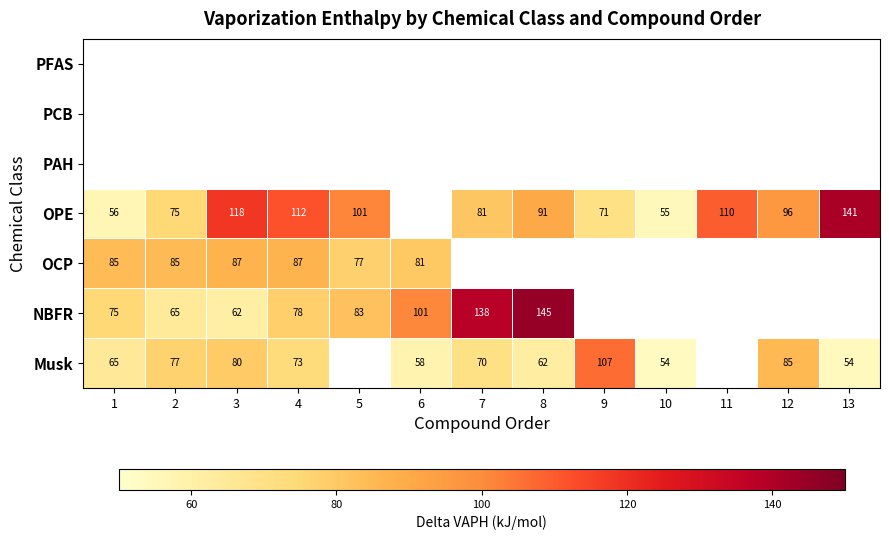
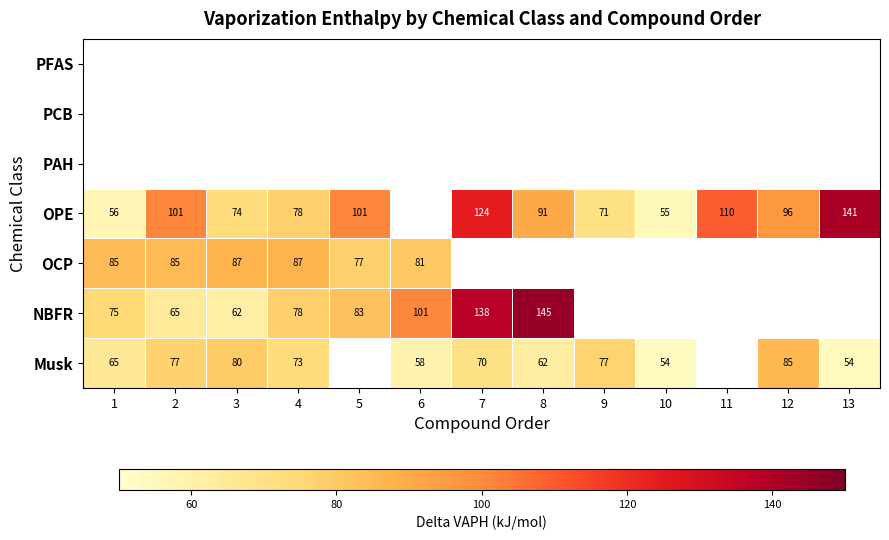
OPE, 2: 75 -> 101
OPE, 3: 118 -> 74
OPE, 4: 112 -> 78
OPE, 7: 81 -> 124
Musk, 9: 107 -> 77
